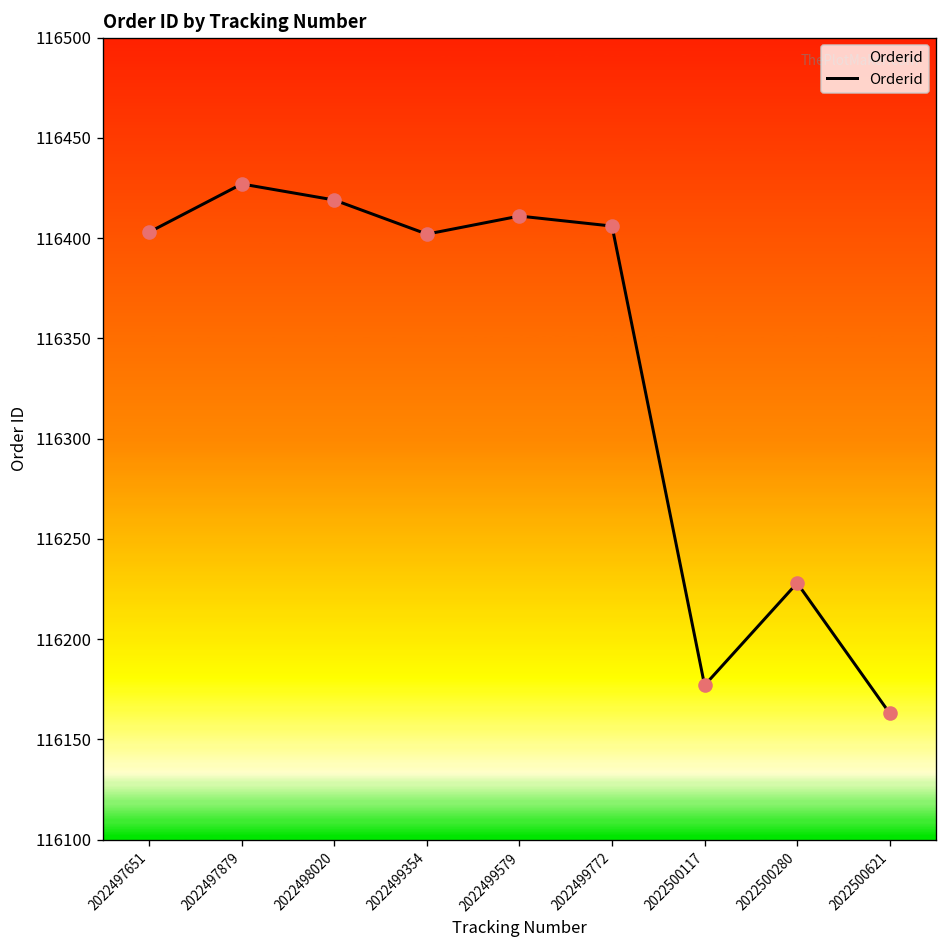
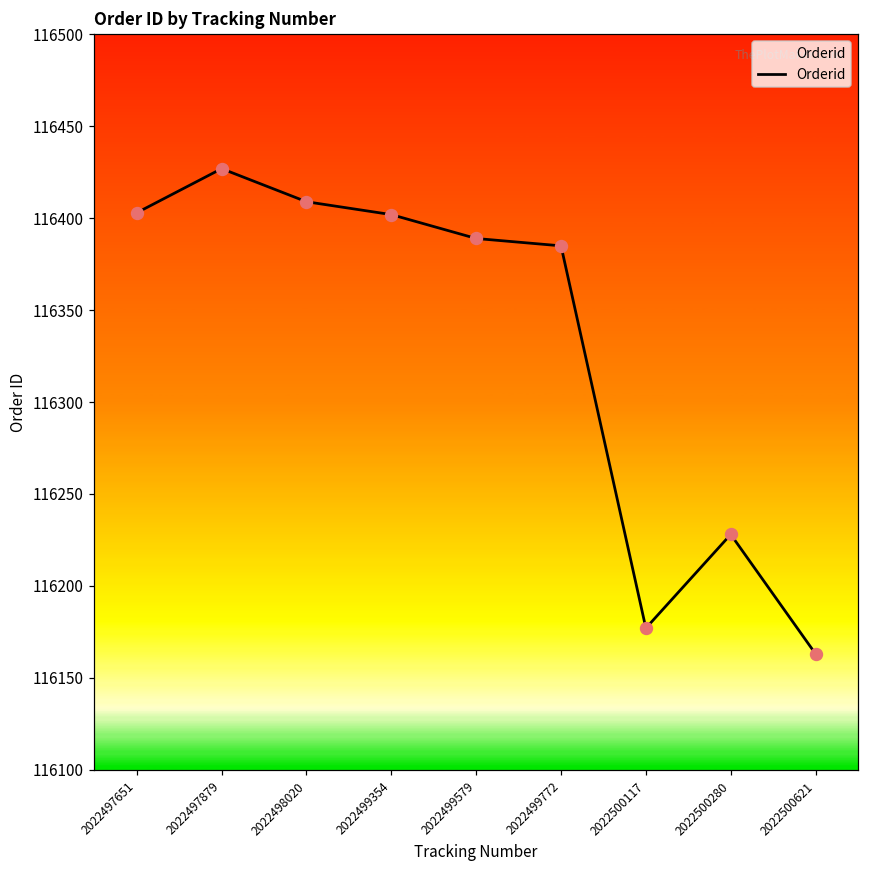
2022498020: 116419 -> 116409
2022499579: 116411 -> 116389
2022499772: 116406 -> 116385
